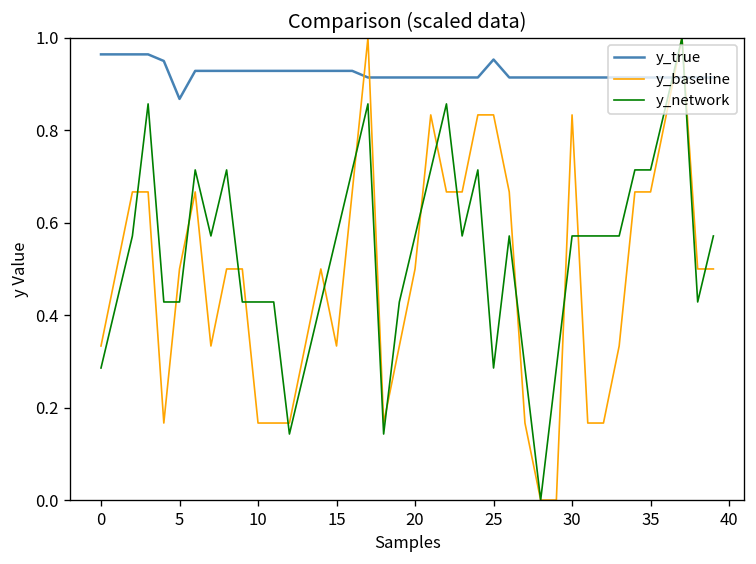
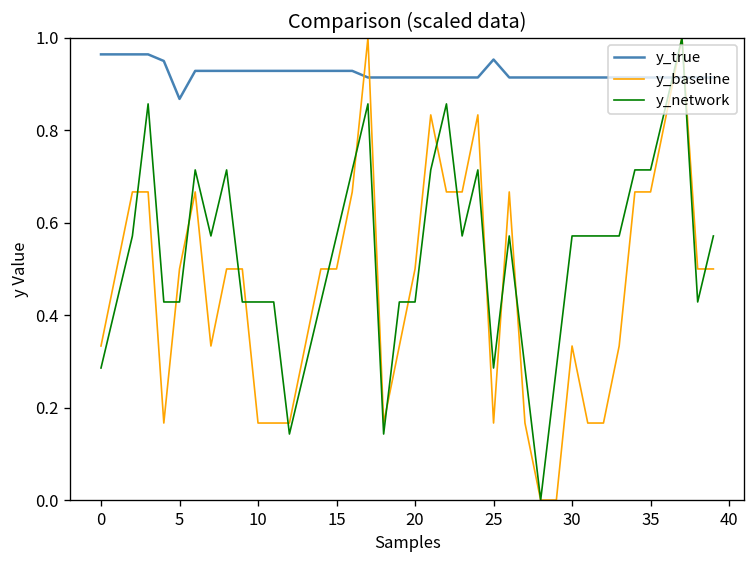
y_baseline, 15: 0.33 -> 0.50
y_network, 20: 0.57 -> 0.43
y_baseline, 25: 0.83 -> 0.17
y_baseline, 30: 0.83 -> 0.33
